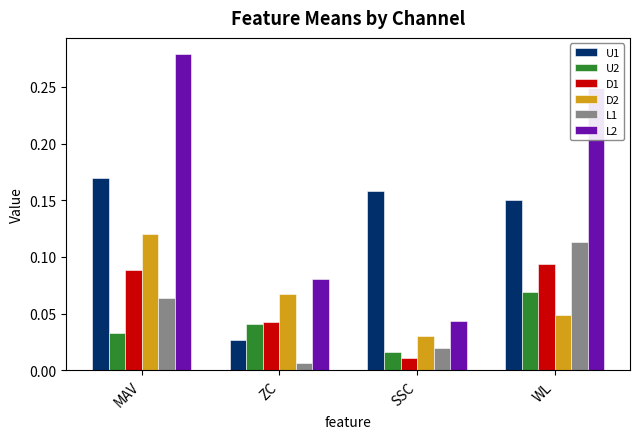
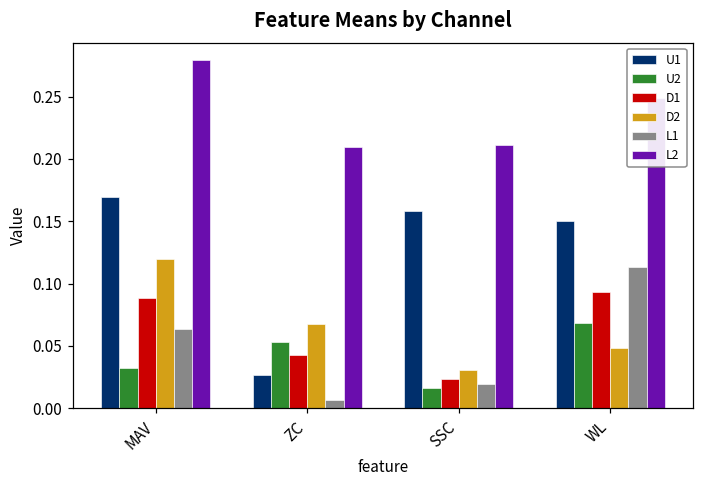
U2, ZC: 0.041 -> 0.053
L2, ZC: 0.080 -> 0.210
D1, SSC: 0.011 -> 0.024
L2, SSC: 0.044 -> 0.211
